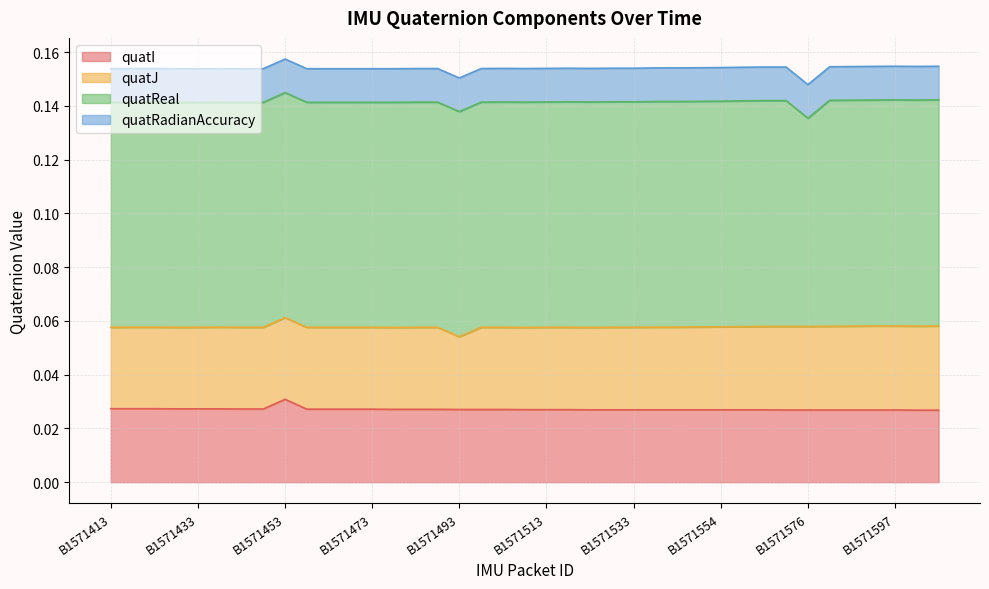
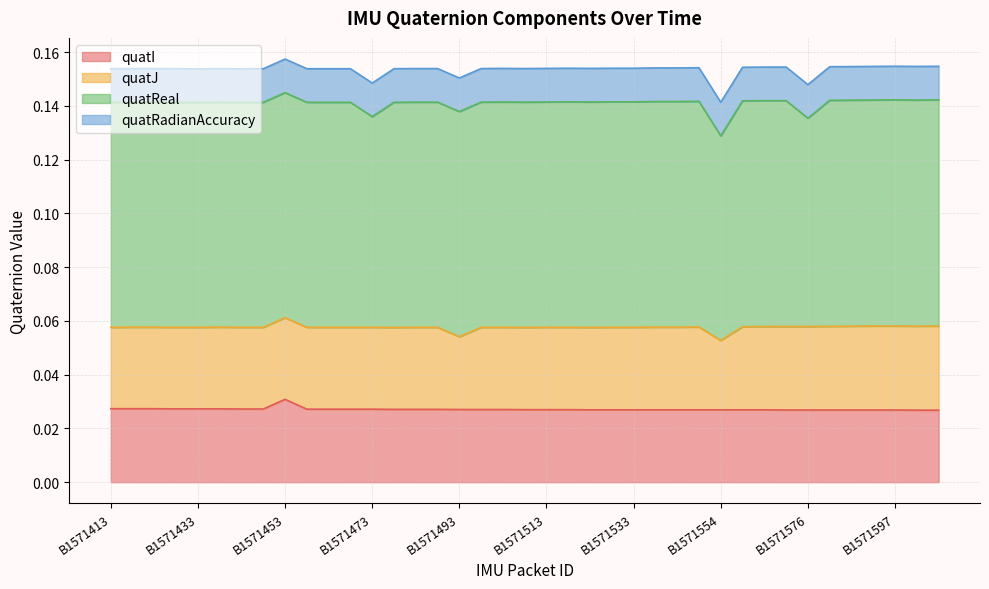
quatReal, B1571473: 0.084 -> 0.078
quatJ, B1571554: 0.031 -> 0.026
quatReal, B1571554: 0.084 -> 0.076
